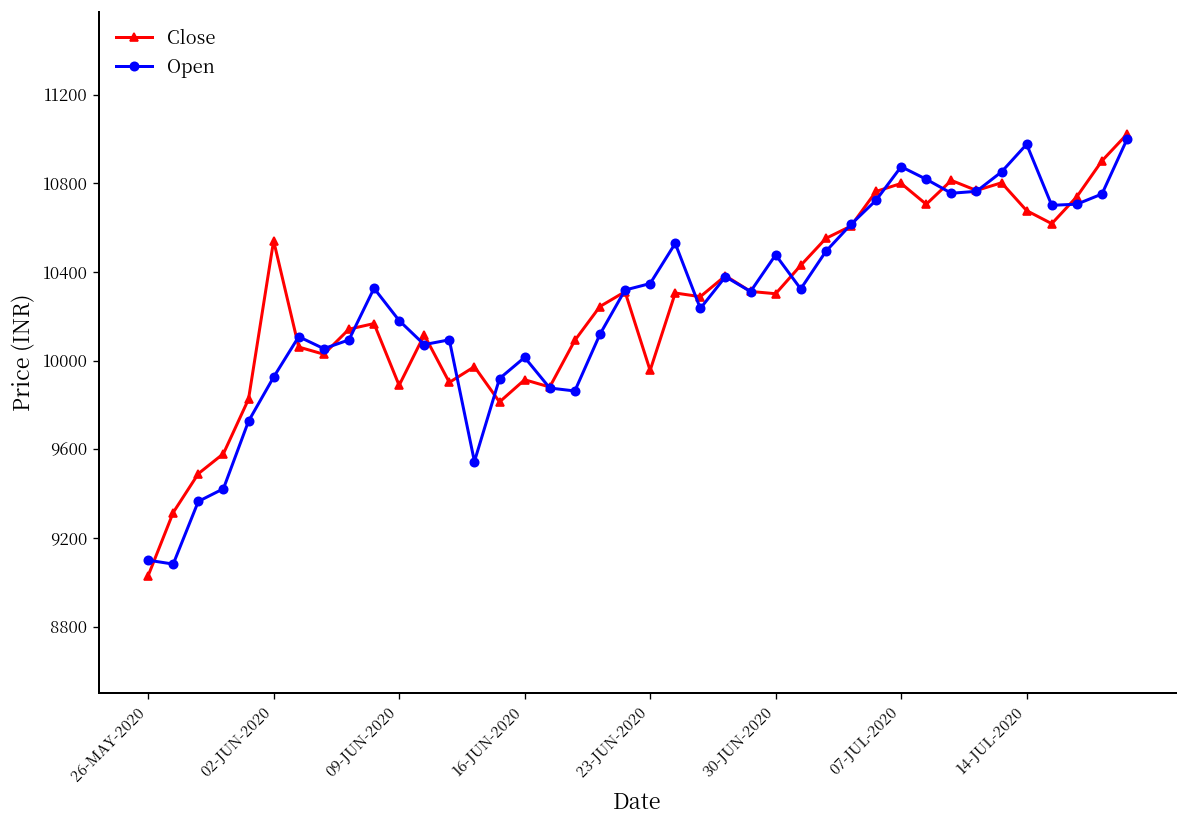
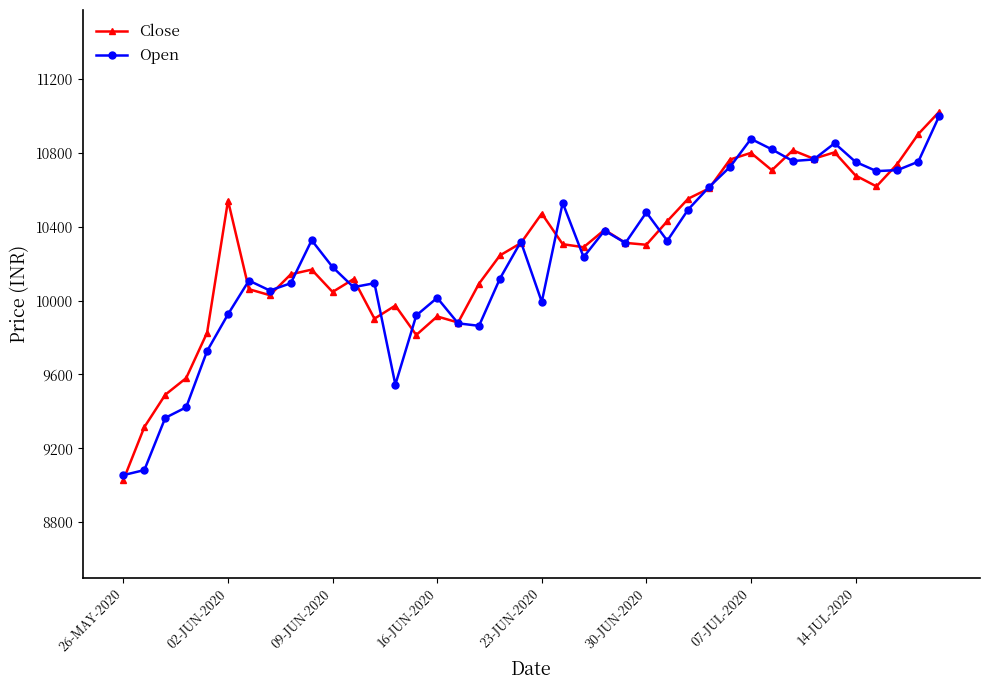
Open, 26-MAY-2020: 9100 -> 9060
Close, 09-JUN-2020: 9890 -> 10050
Close, 23-JUN-2020: 9960 -> 10470
Open, 23-JUN-2020: 10350 -> 9990
Open, 14-JUL-2020: 10980 -> 10750
